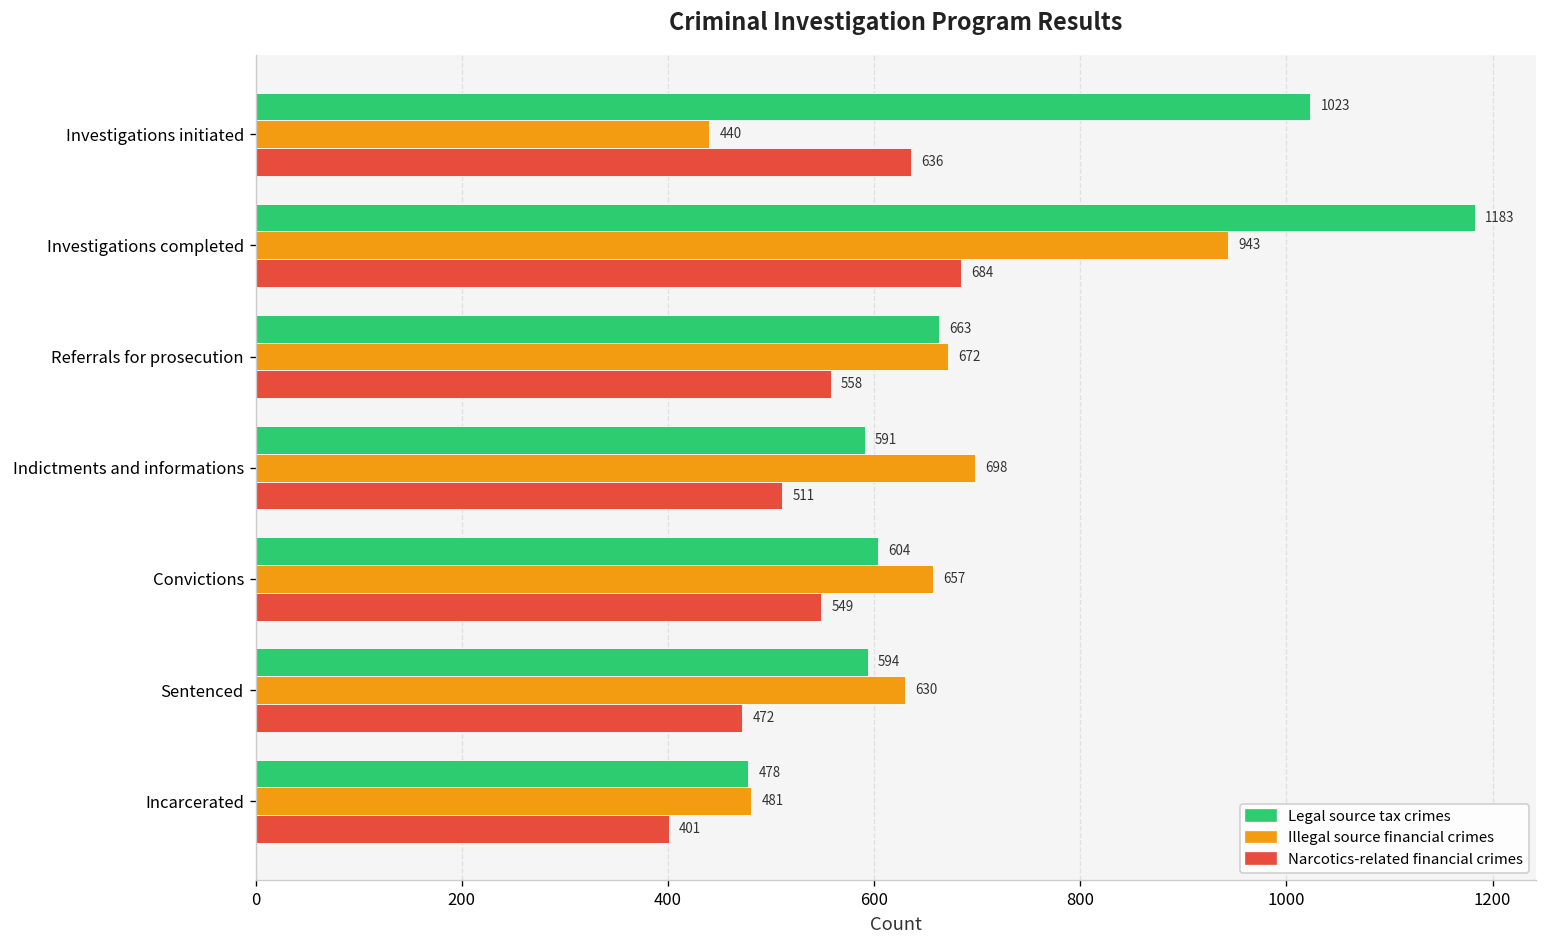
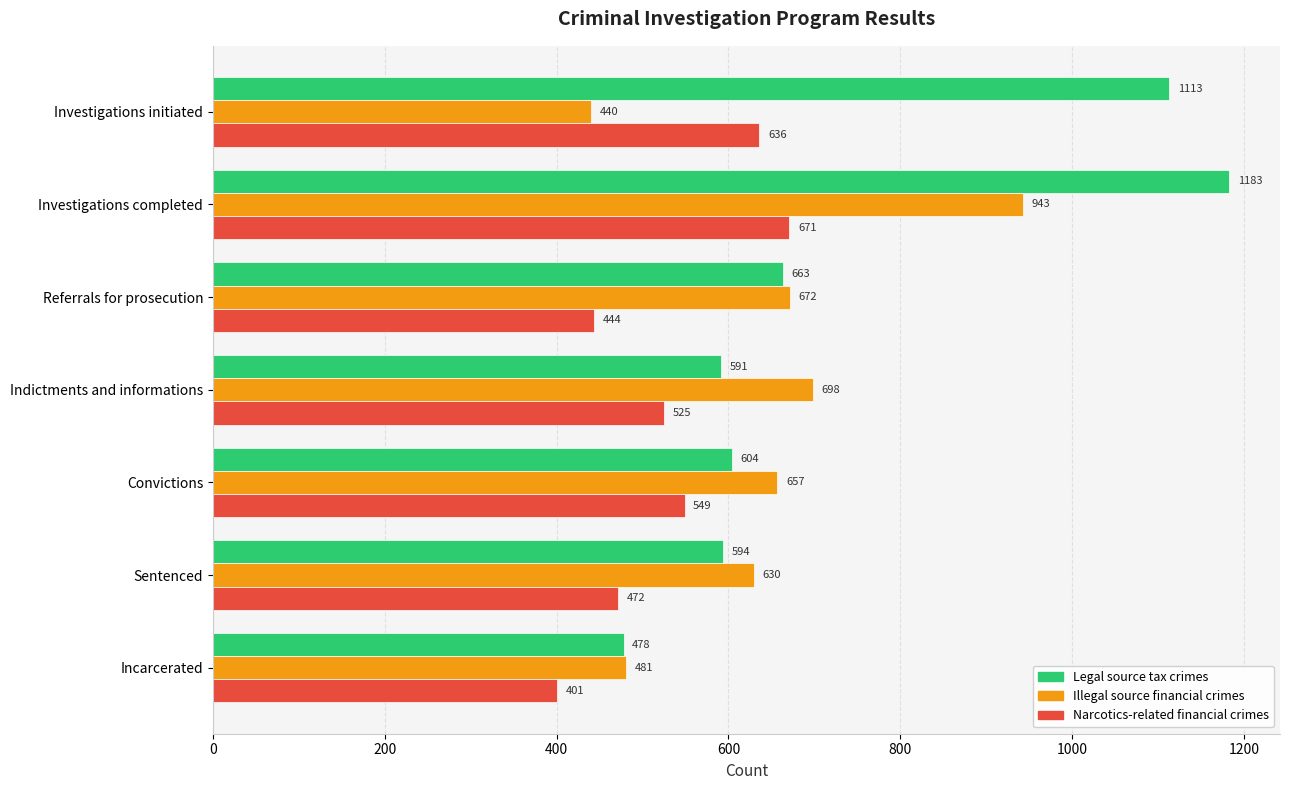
Legal source tax crimes, Investigations initiated: 1023 -> 1113
Narcotics-related financial crimes, Investigations completed: 684 -> 671
Narcotics-related financial crimes, Referrals for prosecution: 558 -> 444
Narcotics-related financial crimes, Indictments and informations: 511 -> 525
